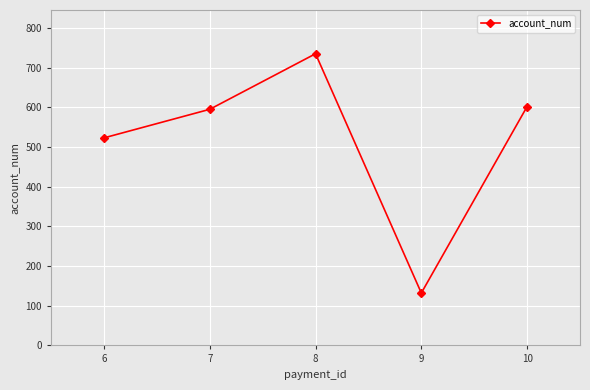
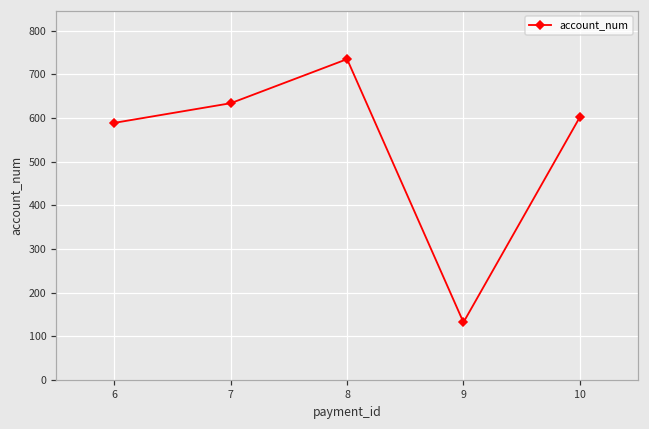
6: 520 -> 590
7: 600 -> 630
